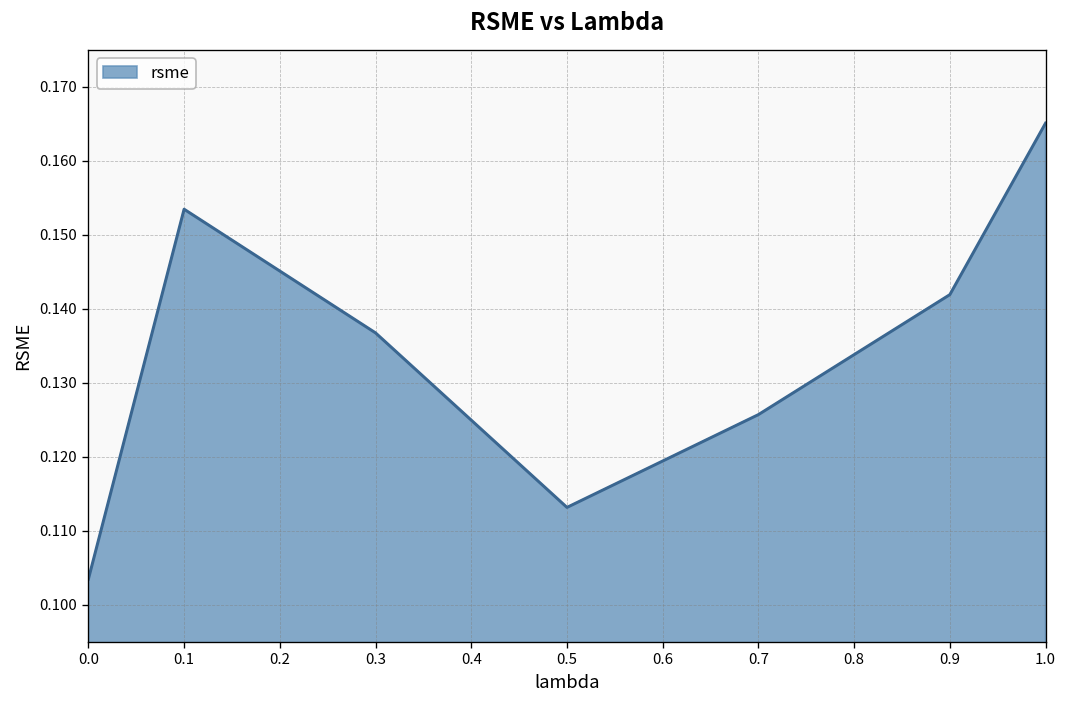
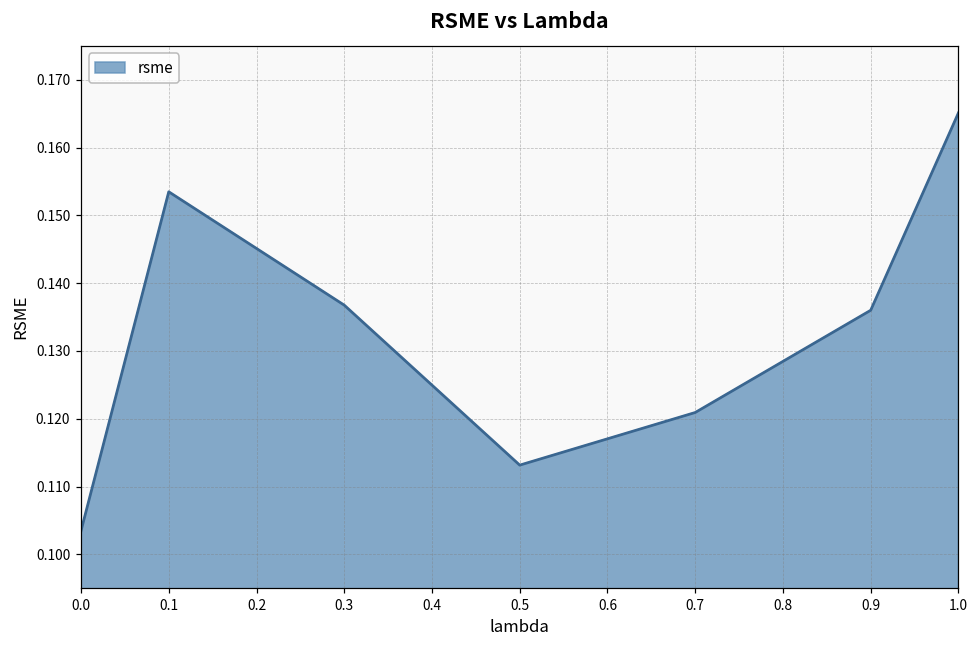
0.7: 0.126 -> 0.121
0.9: 0.142 -> 0.136
